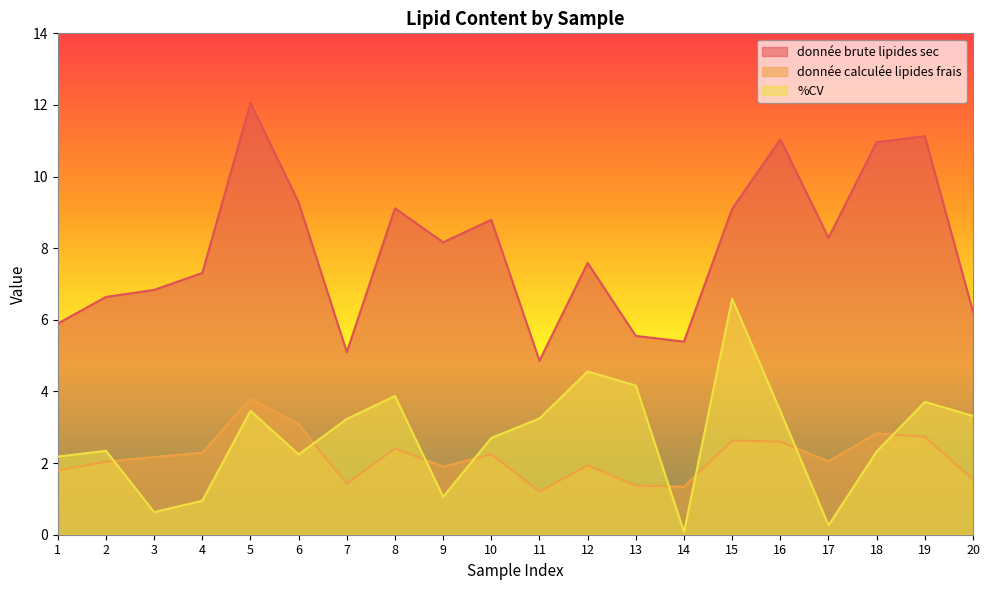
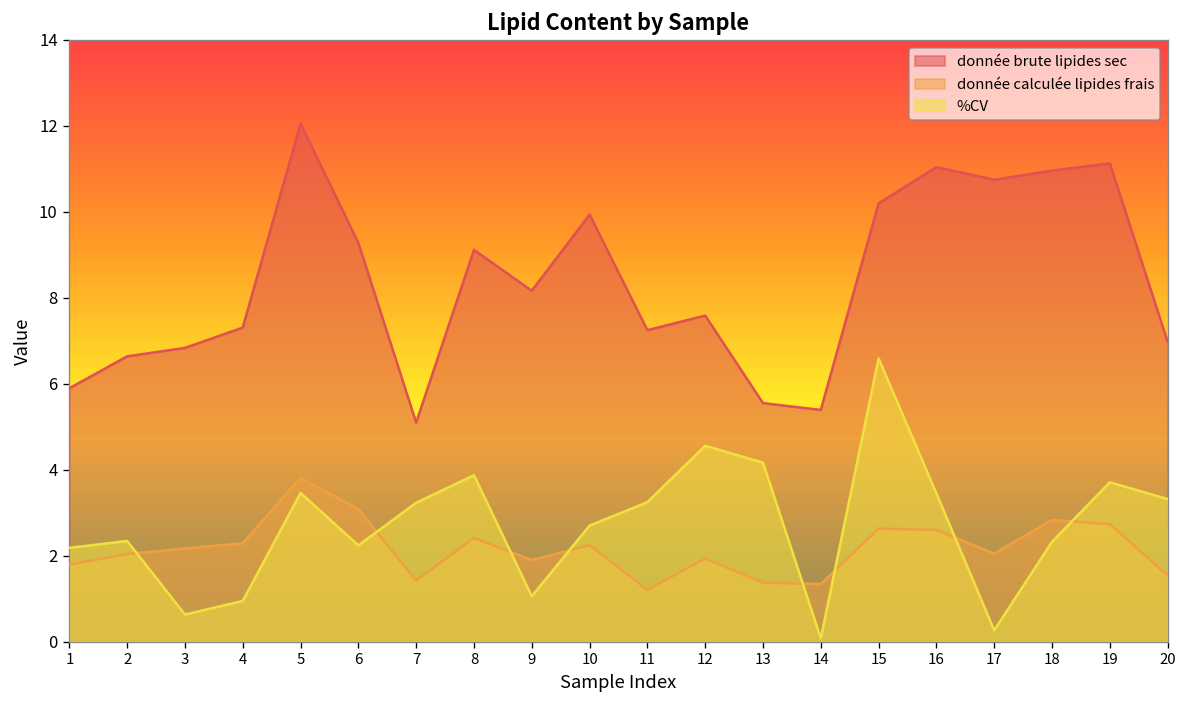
donnée brute lipides sec, 10: 8.8 -> 9.9
donnée brute lipides sec, 11: 4.9 -> 7.2
donnée brute lipides sec, 15: 9.1 -> 10.2
donnée brute lipides sec, 17: 8.3 -> 10.7
donnée brute lipides sec, 20: 6.2 -> 7.0
